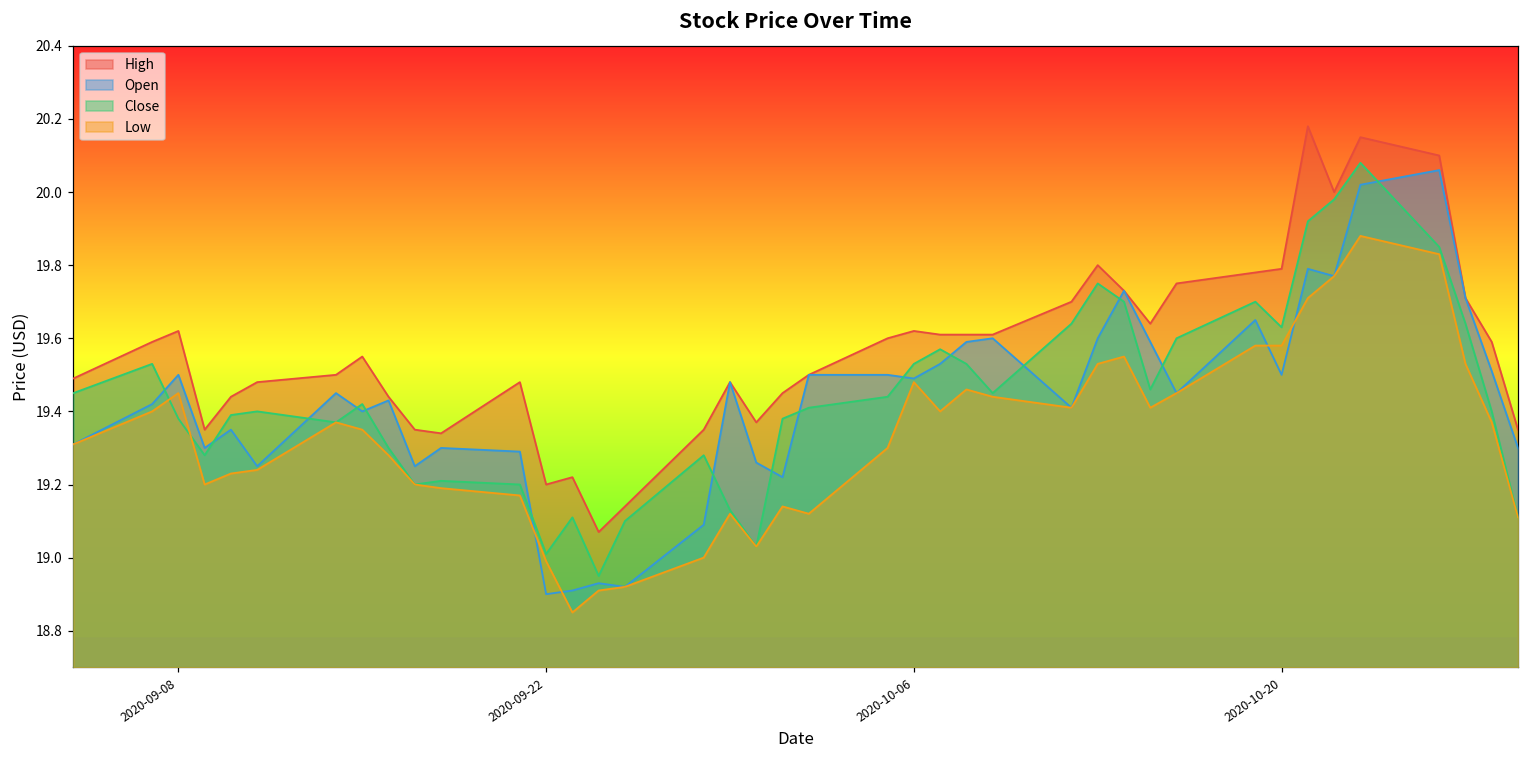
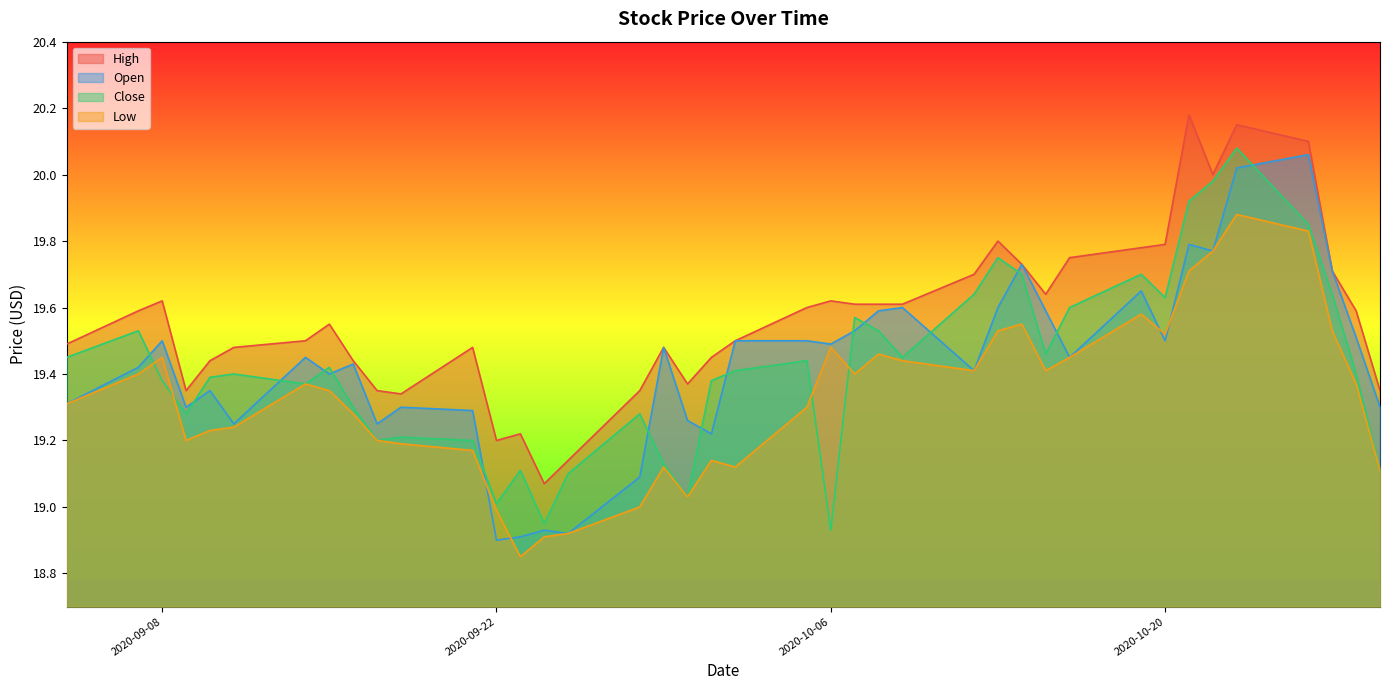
Close, 2020-10-06: 19.53 -> 18.93
Low, 2020-10-20: 19.58 -> 19.52
